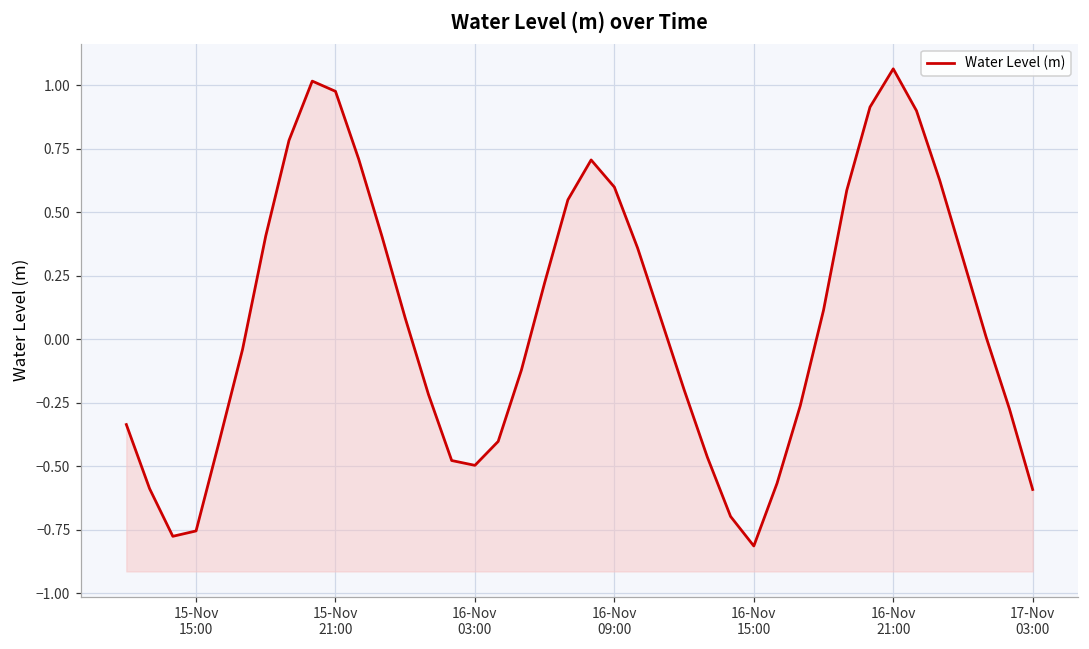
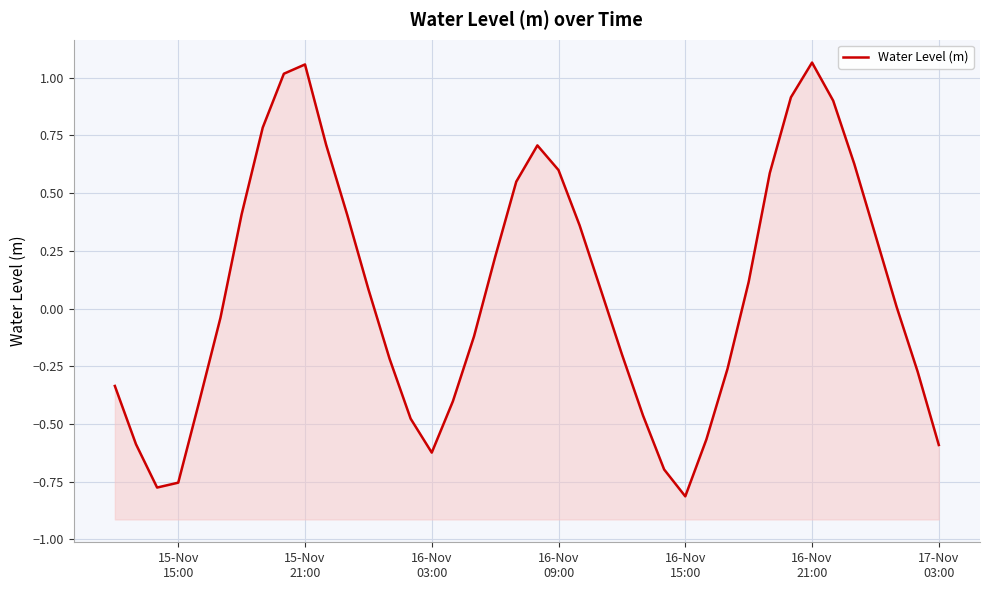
15-Nov 21:00: 0.98 -> 1.06
16-Nov 03:00: -0.50 -> -0.62
